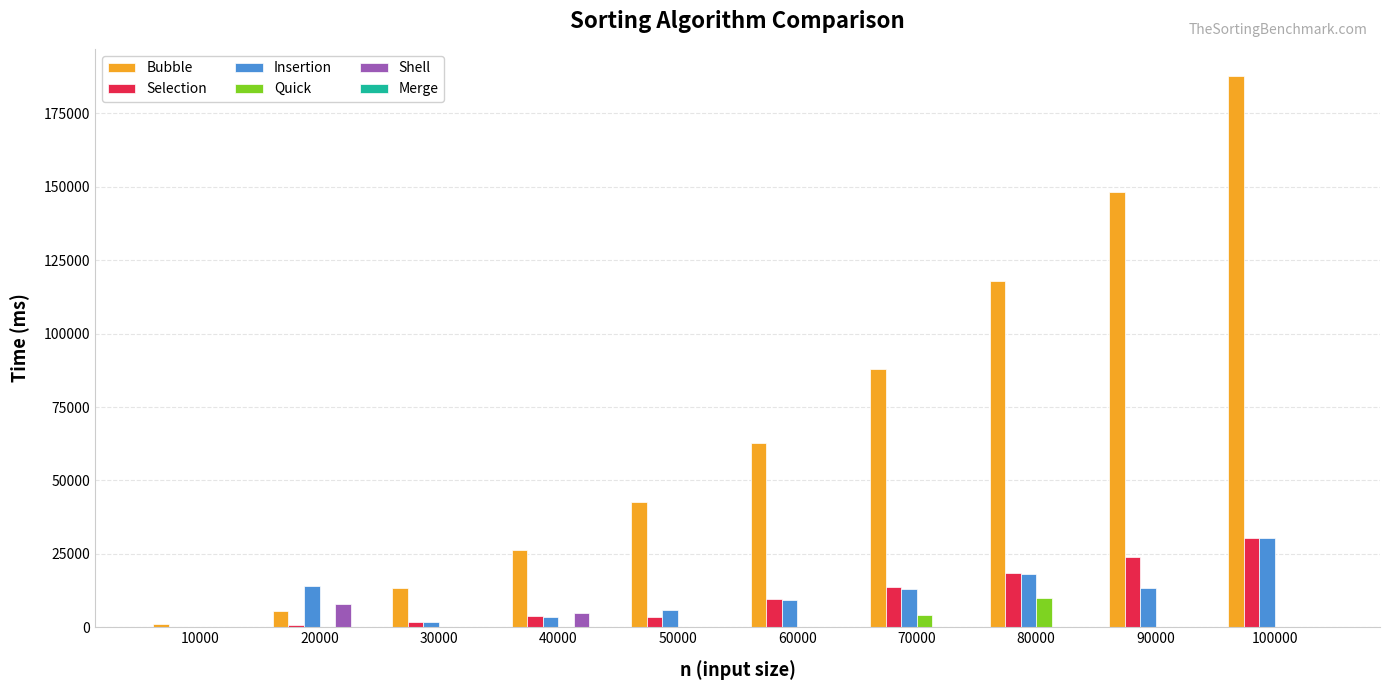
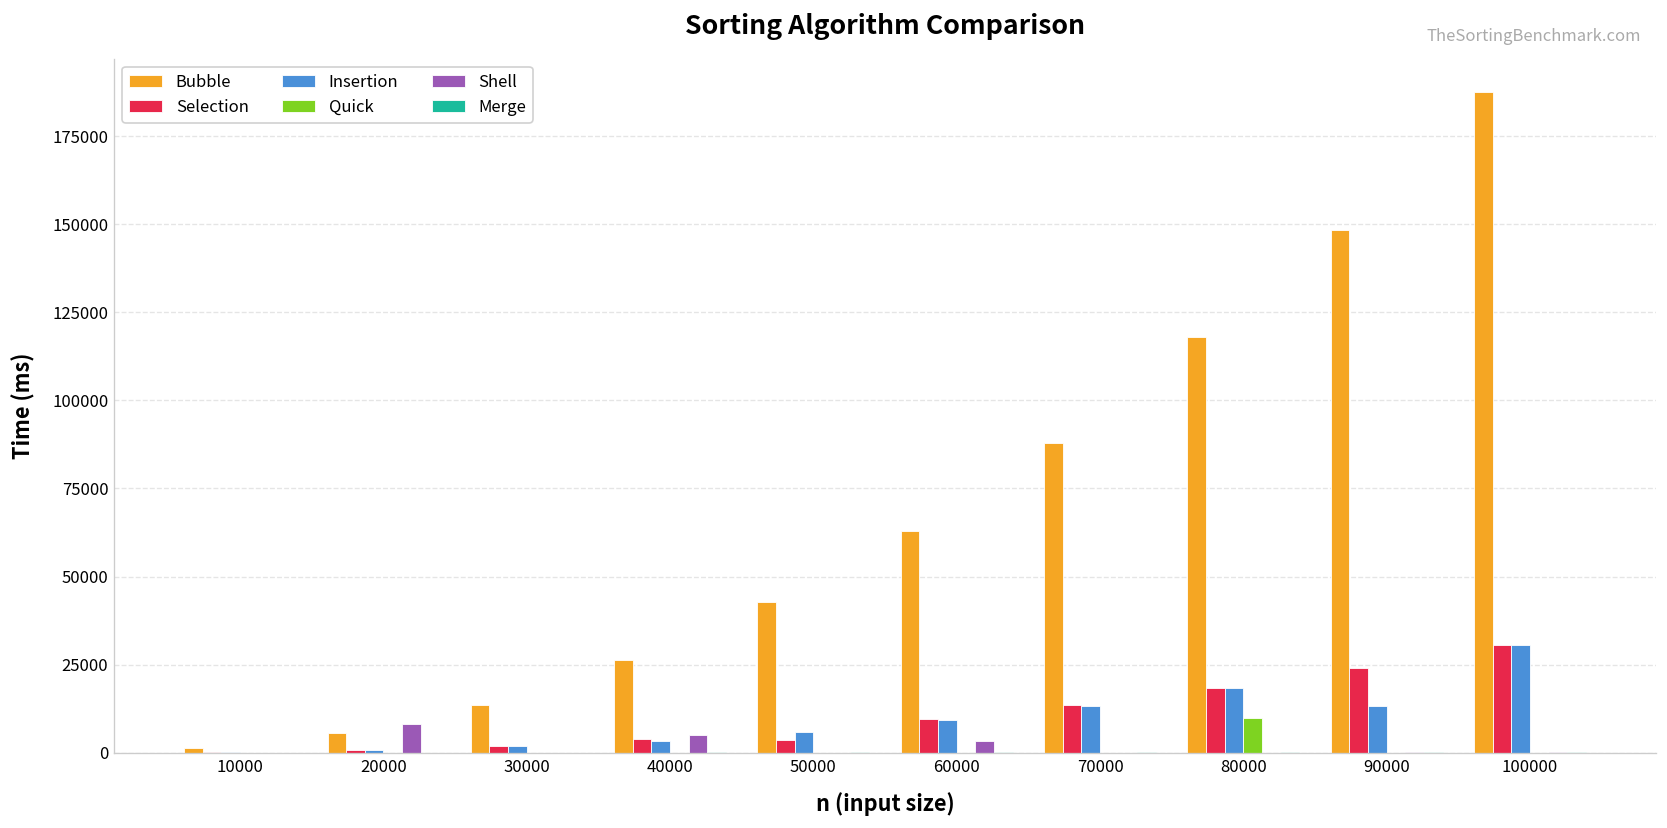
Insertion, 20000: 14000 -> 1000
Shell, 60000: 0 -> 3000
Quick, 70000: 4000 -> 0
